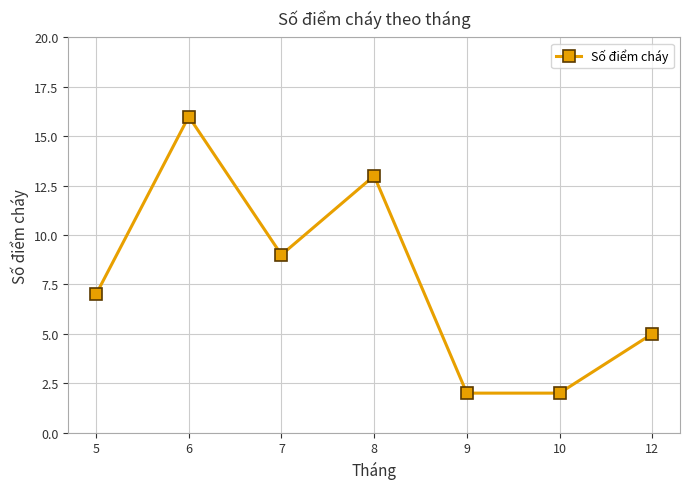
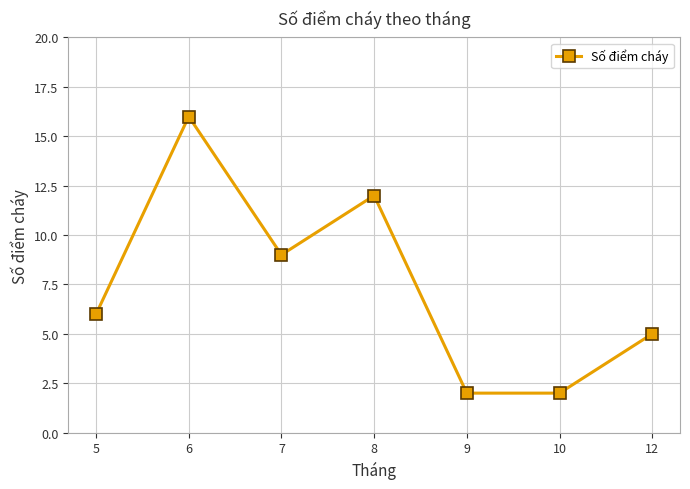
5: 7 -> 6
8: 13 -> 12
